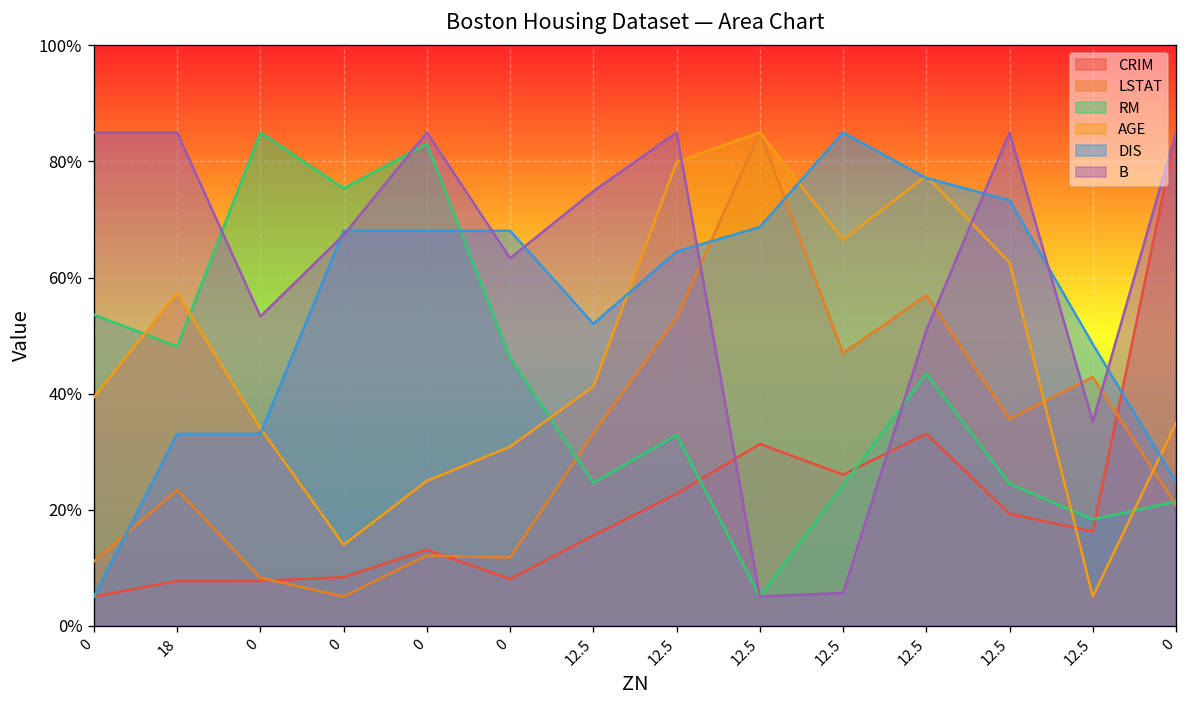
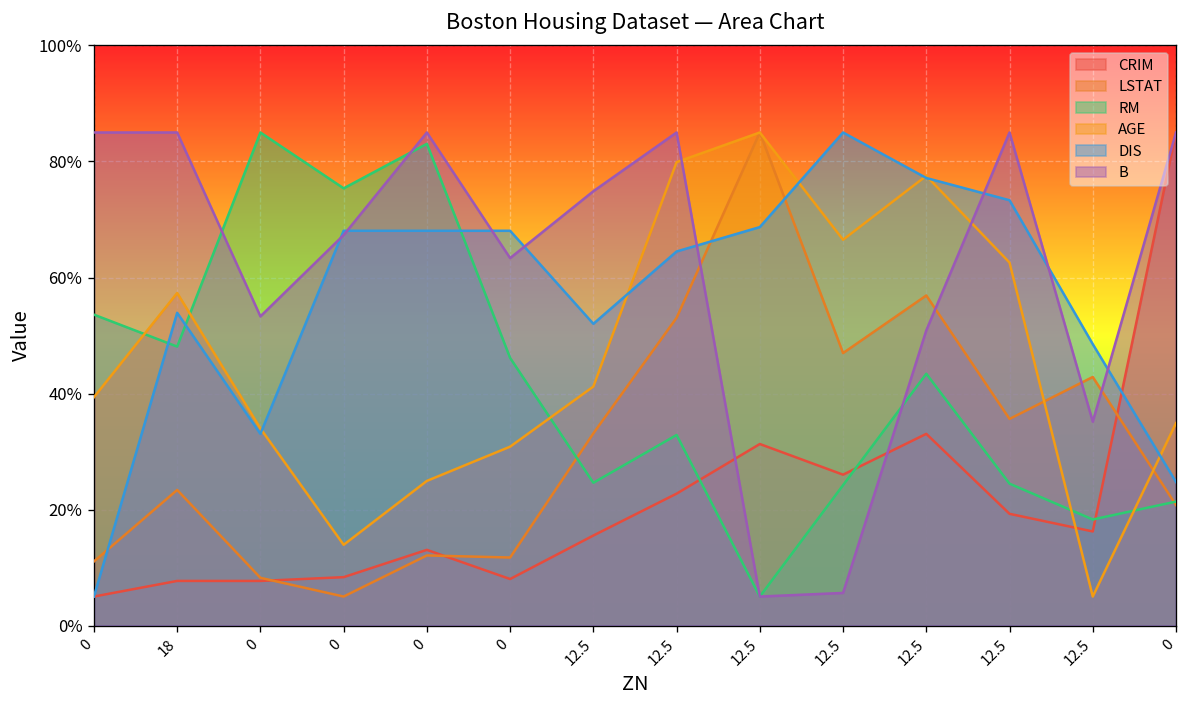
DIS, 18: 33% -> 54%
